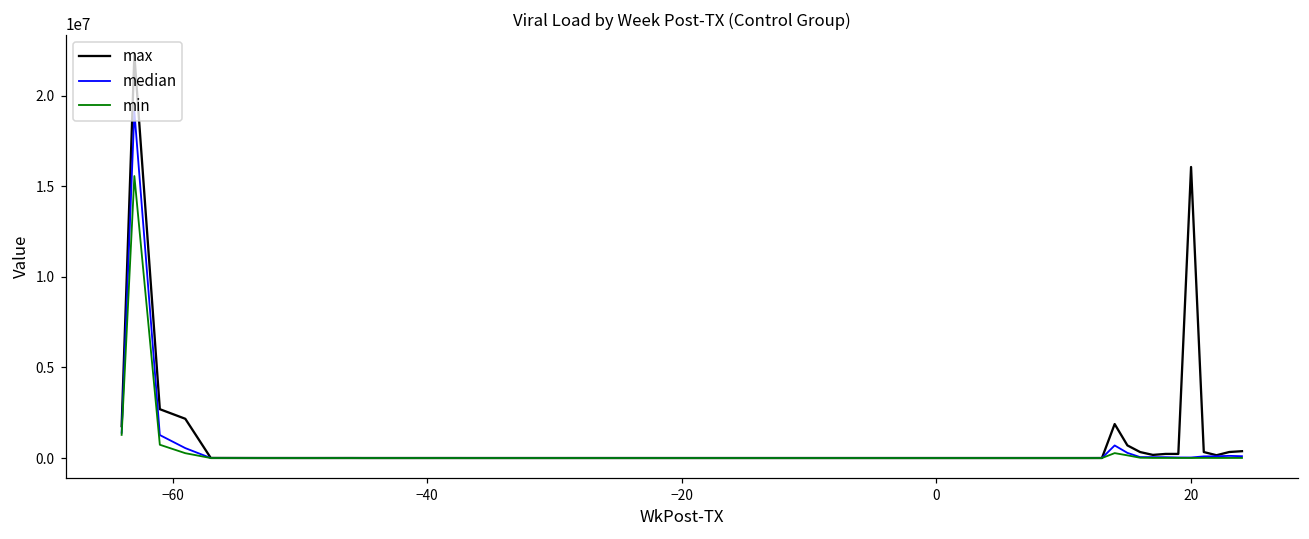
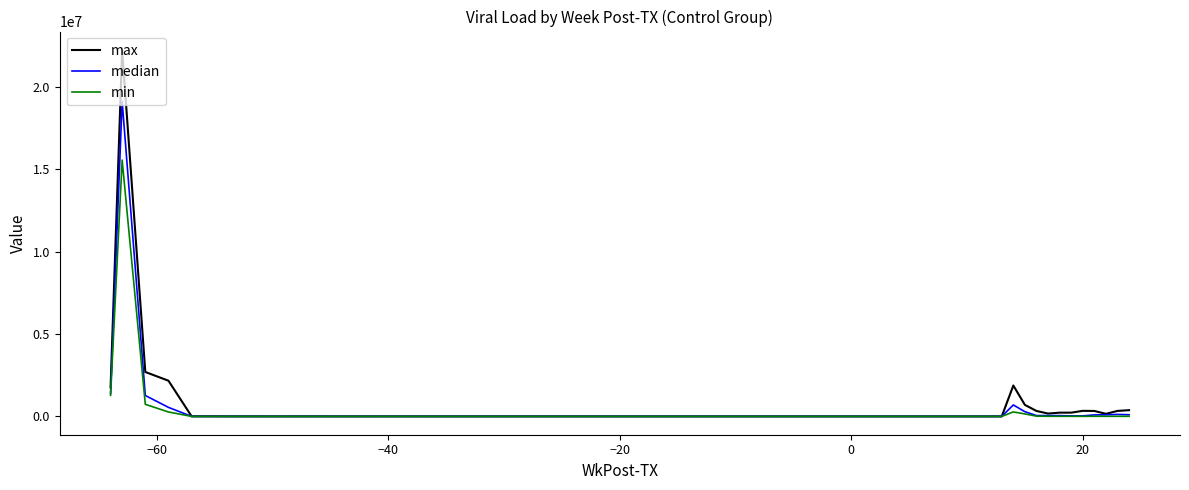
max, 20: 16100000 -> 300000
